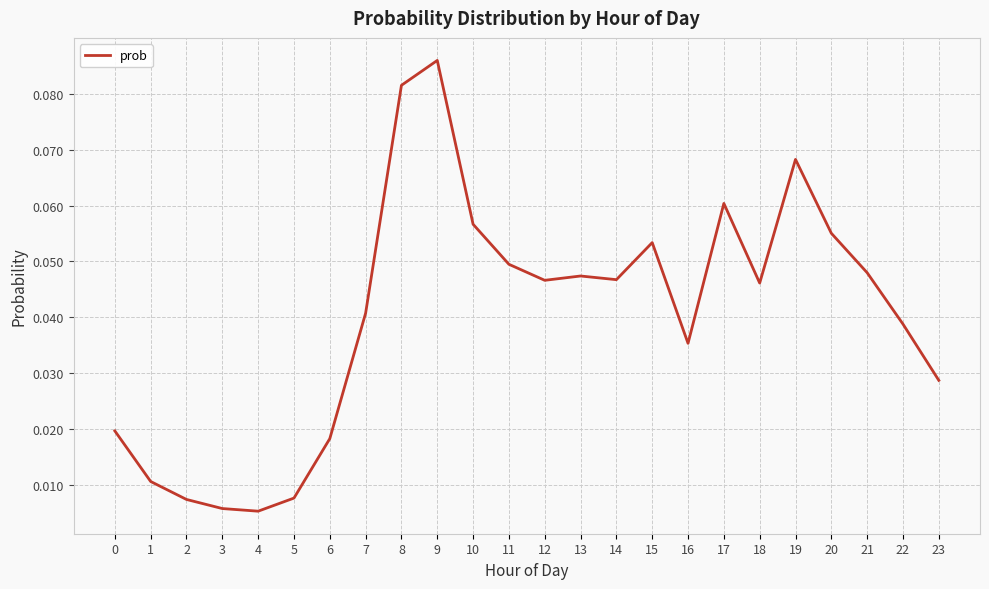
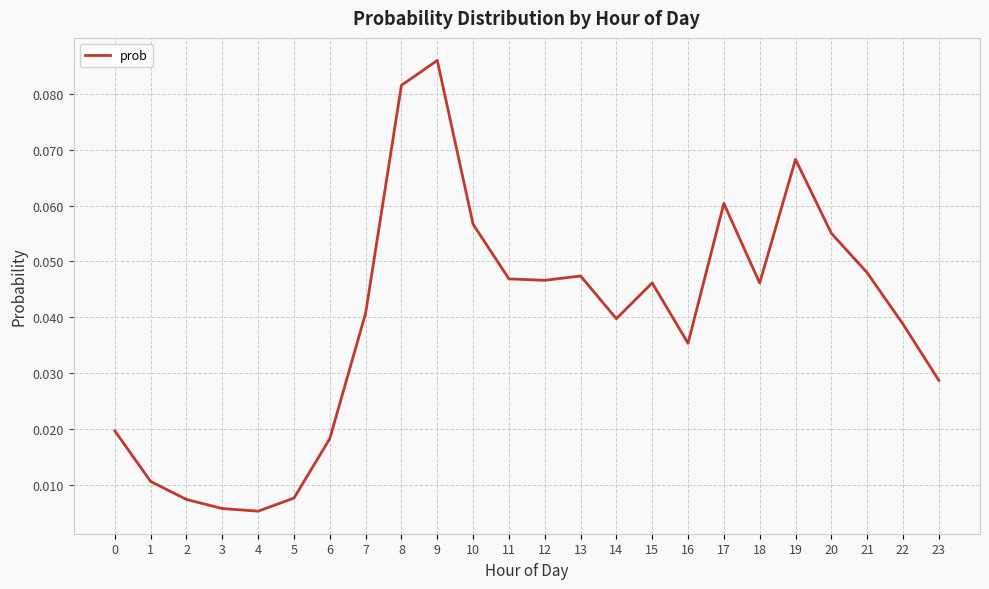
11: 0.050 -> 0.047
14: 0.047 -> 0.040
15: 0.053 -> 0.046
